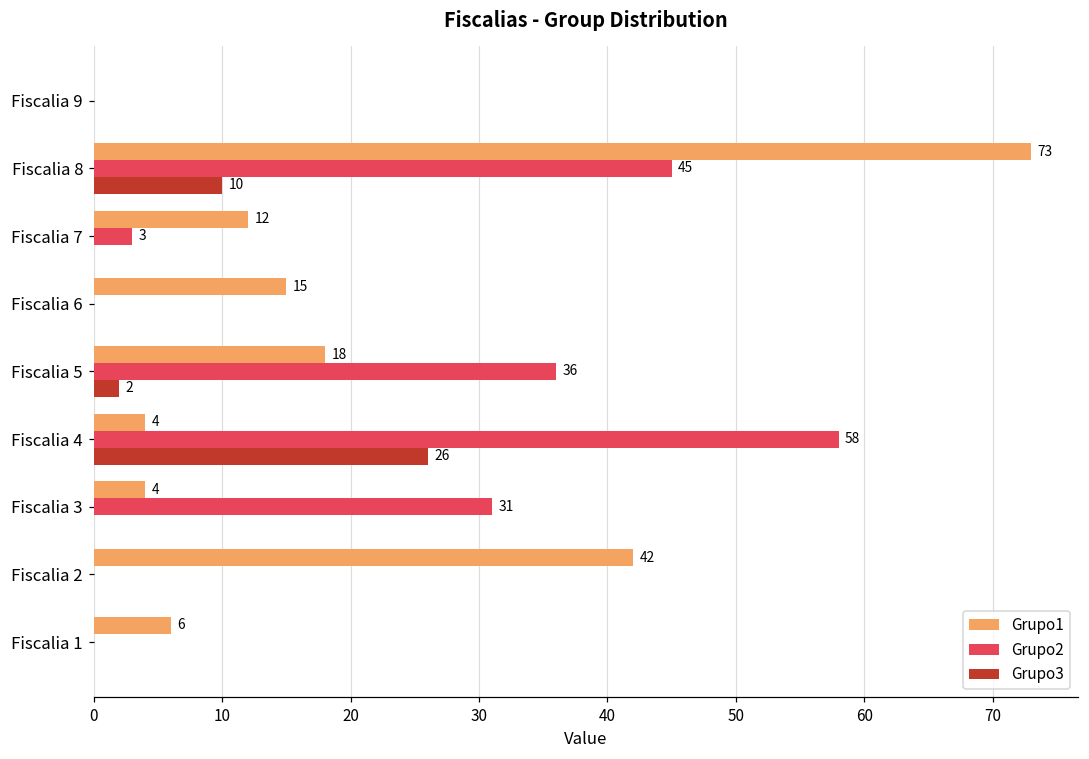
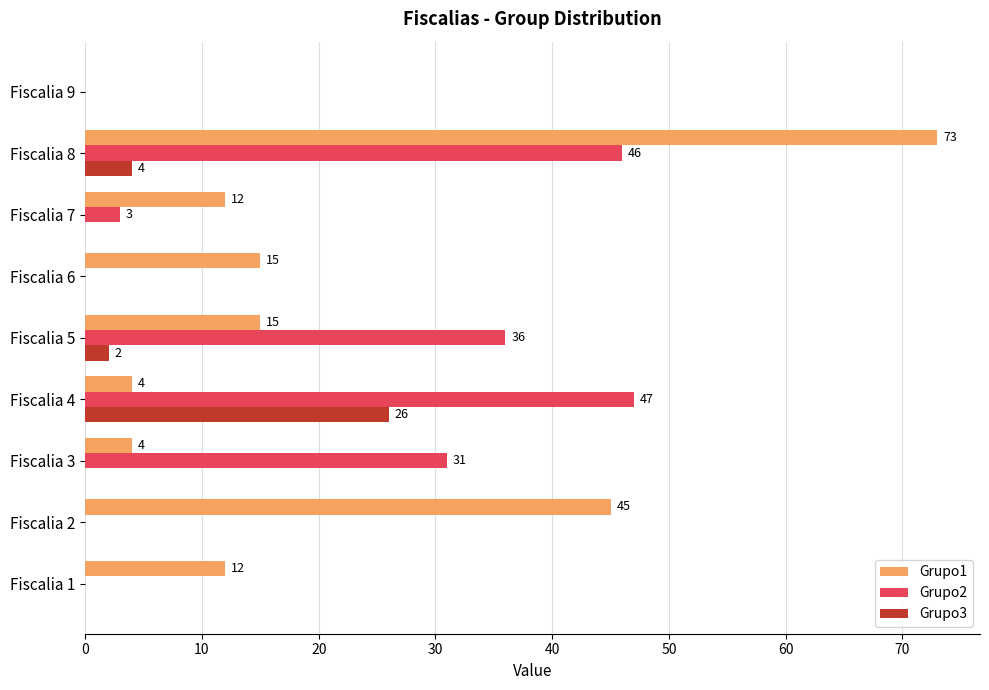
Grupo2, Fiscalia 8: 45 -> 46
Grupo3, Fiscalia 8: 10 -> 4
Grupo1, Fiscalia 5: 18 -> 15
Grupo2, Fiscalia 4: 58 -> 47
Grupo1, Fiscalia 2: 42 -> 45
Grupo1, Fiscalia 1: 6 -> 12
